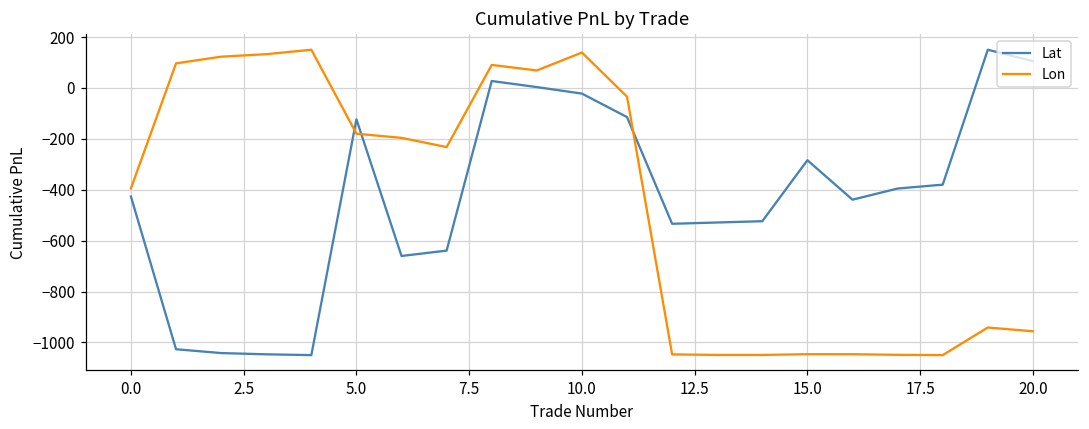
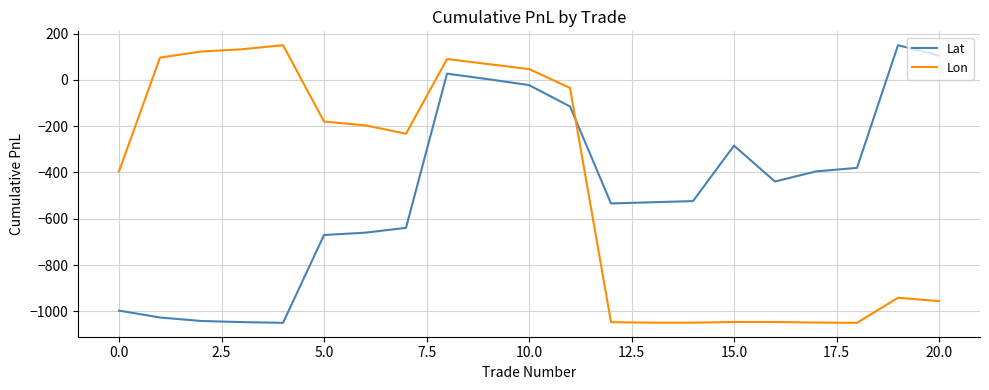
Lat, 0.0: -430 -> -1000
Lat, 5.0: -120 -> -670
Lon, 10.0: 140 -> 50
